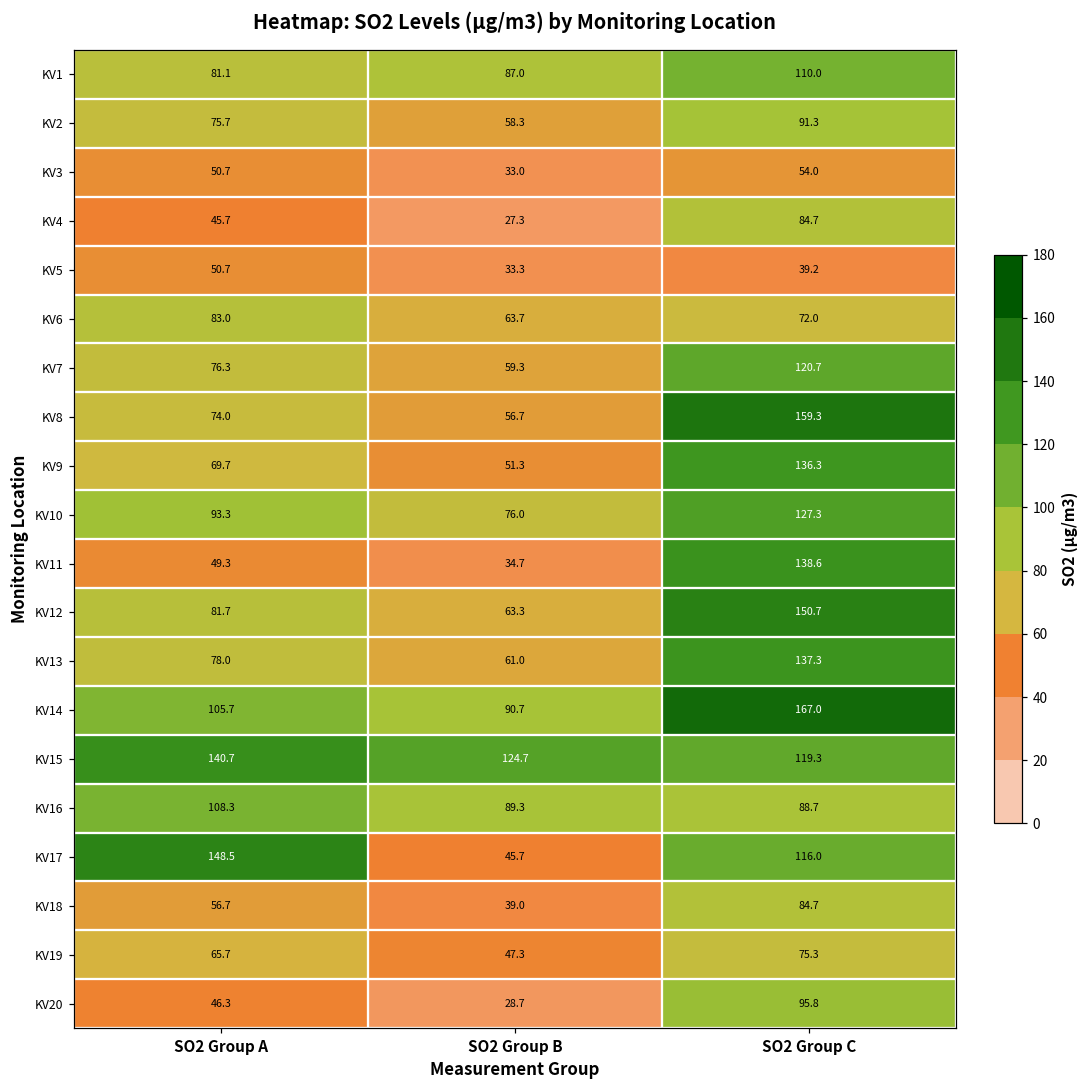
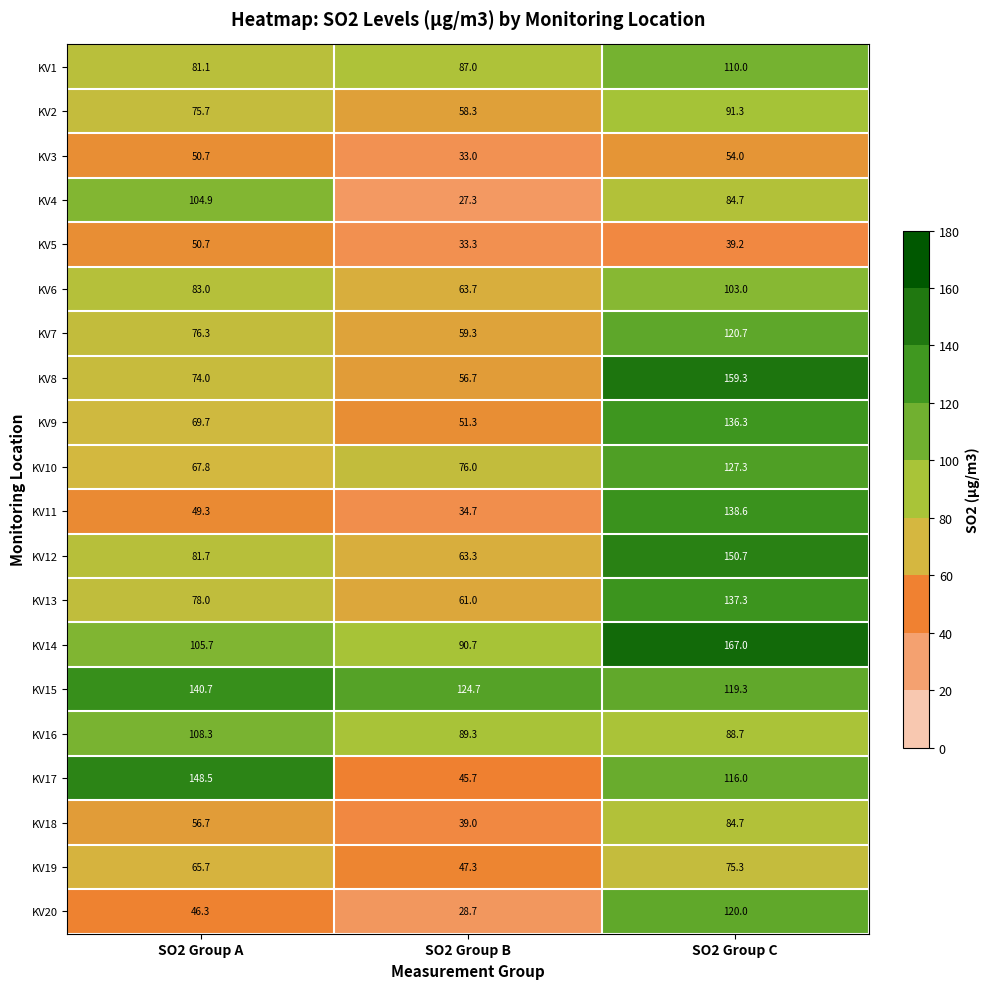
KV4, SO2 Group A: 45.7 -> 104.9
KV6, SO2 Group C: 72.0 -> 103.0
KV10, SO2 Group A: 93.3 -> 67.8
KV20, SO2 Group C: 95.8 -> 120.0
